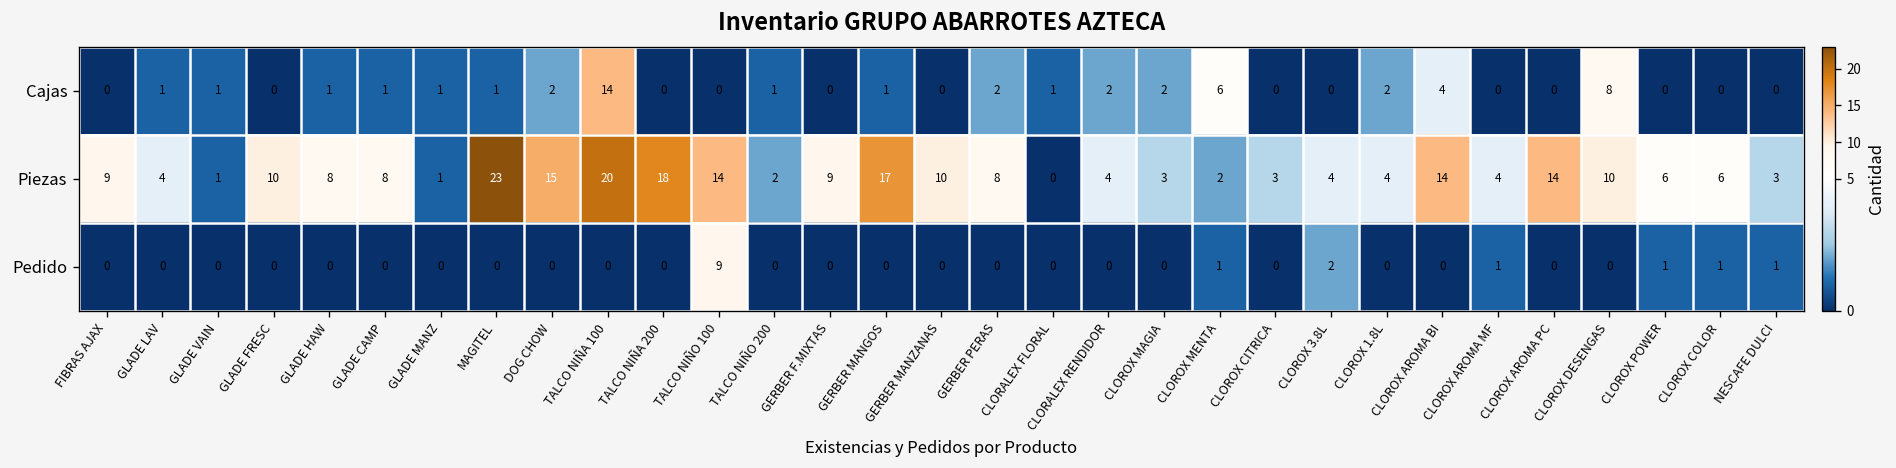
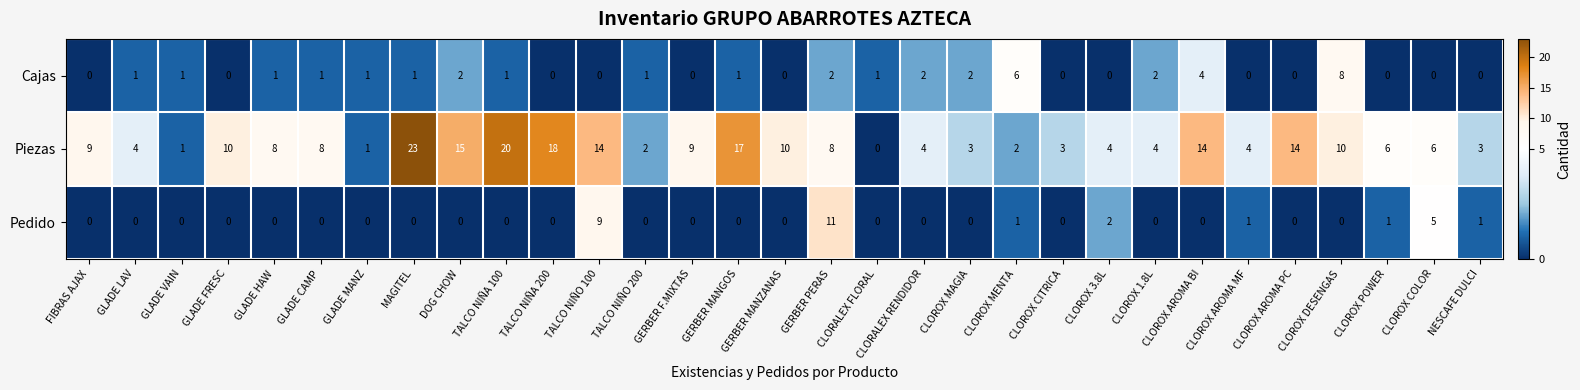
Cajas, TALCO NIÑA 100: 14 -> 1
Pedido, GERBER PERAS: 0 -> 11
Pedido, CLOROX COLOR: 1 -> 5
